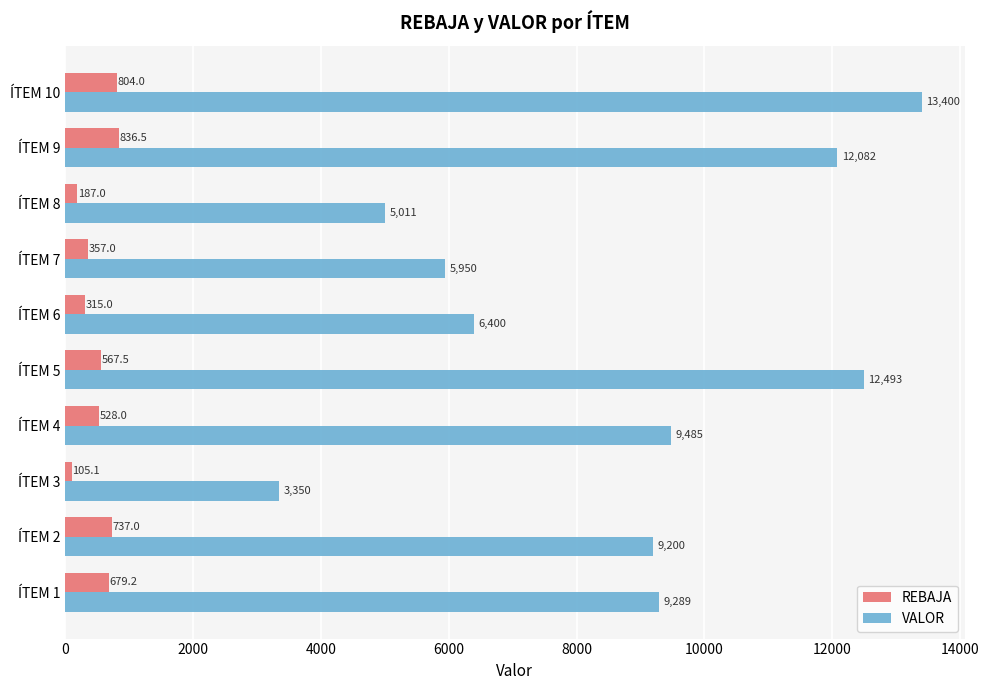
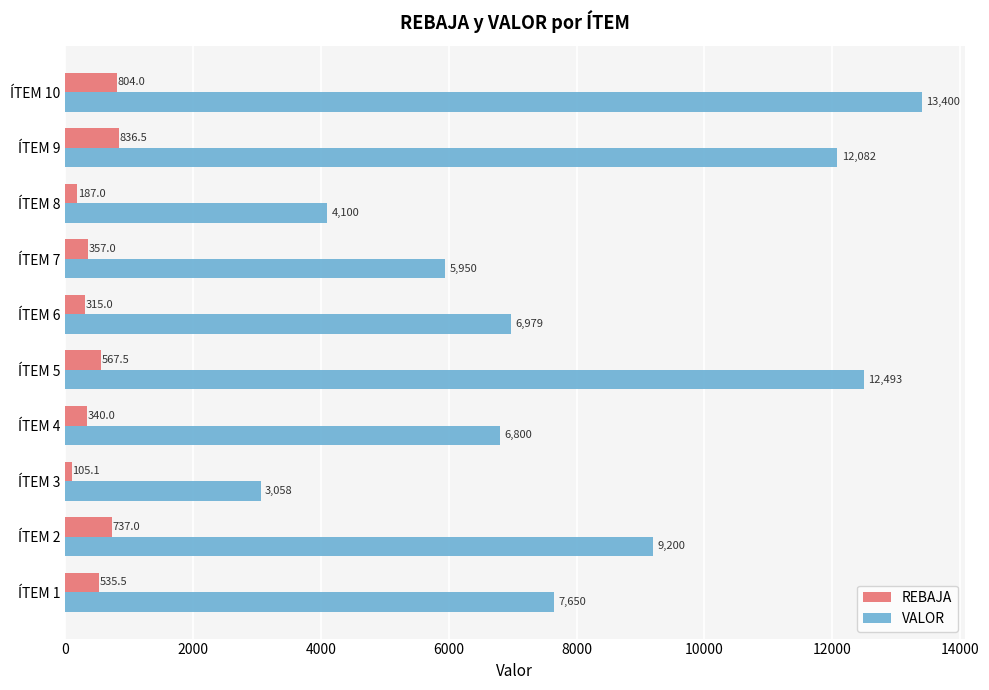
VALOR, ÍTEM 8: 5,011 -> 4,100
VALOR, ÍTEM 6: 6,400 -> 6,979
REBAJA, ÍTEM 4: 528.0 -> 340.0
VALOR, ÍTEM 4: 9,485 -> 6,800
VALOR, ÍTEM 3: 3,350 -> 3,058
REBAJA, ÍTEM 1: 679.2 -> 535.5
VALOR, ÍTEM 1: 9,289 -> 7,650
